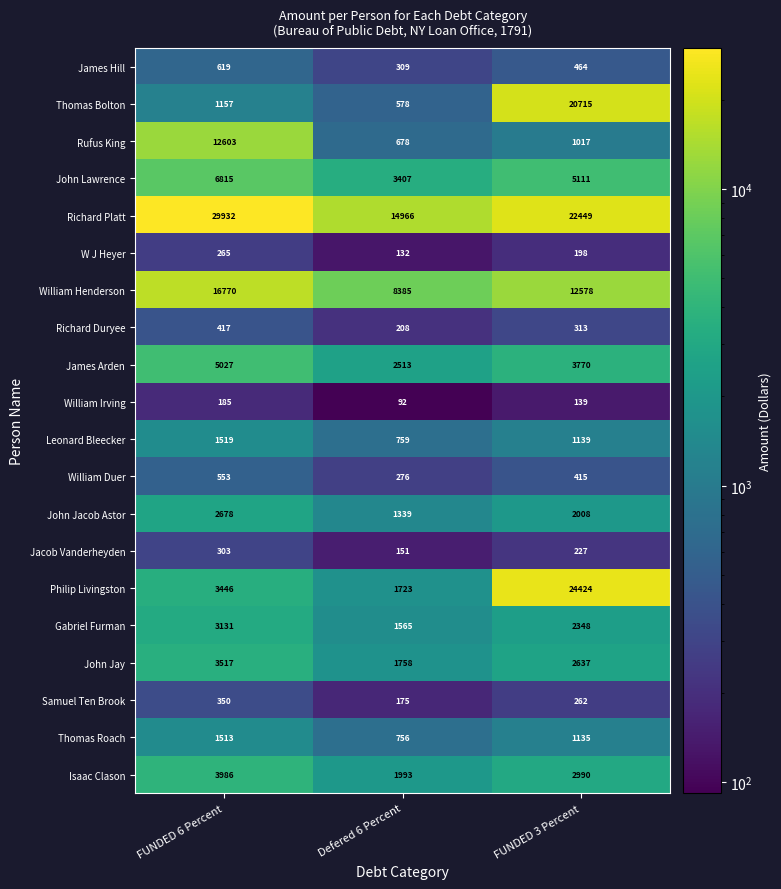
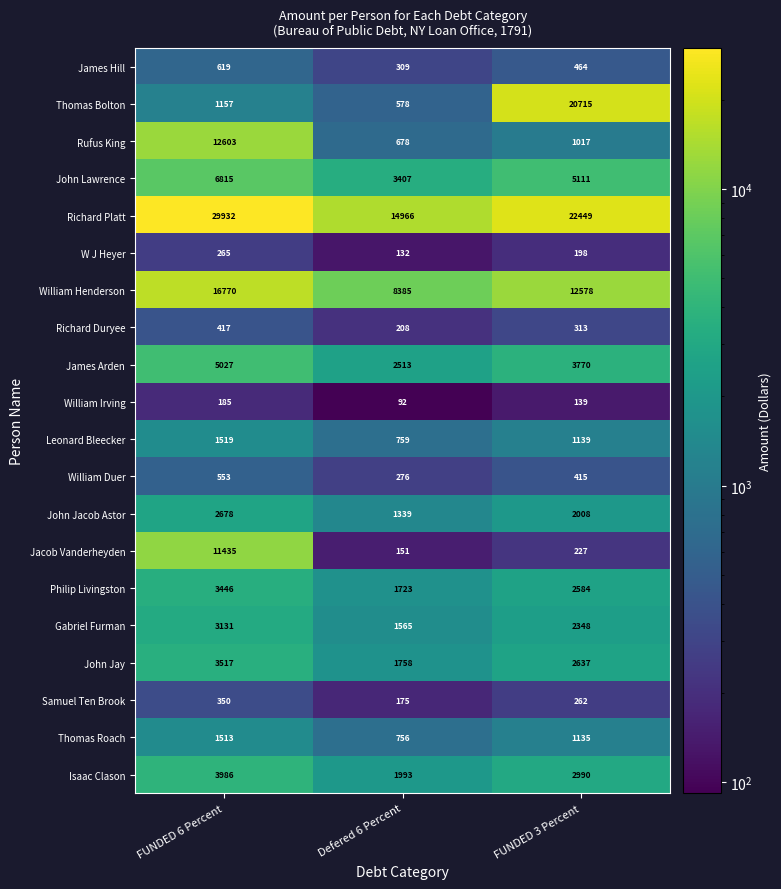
Jacob Vanderheyden, FUNDED 6 Percent: 303 -> 11435
Philip Livingston, FUNDED 3 Percent: 24424 -> 2584
